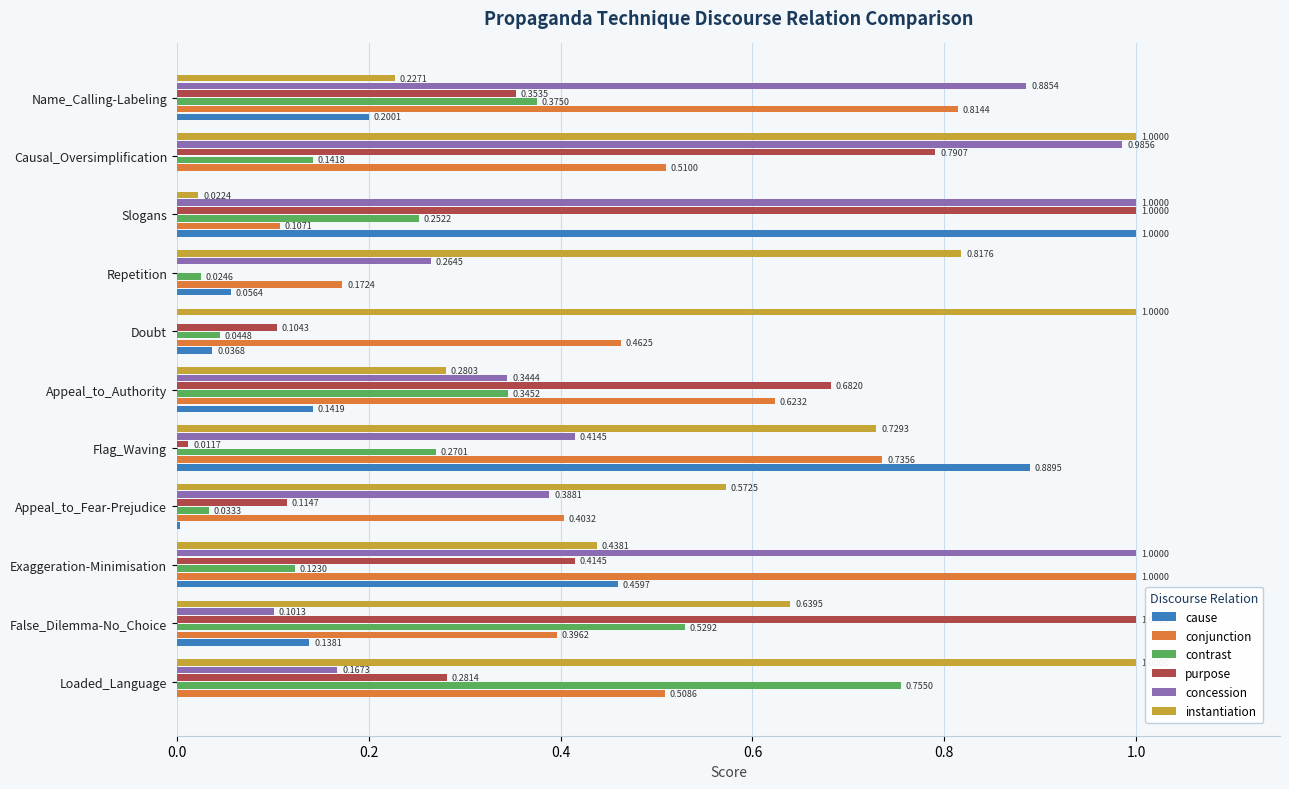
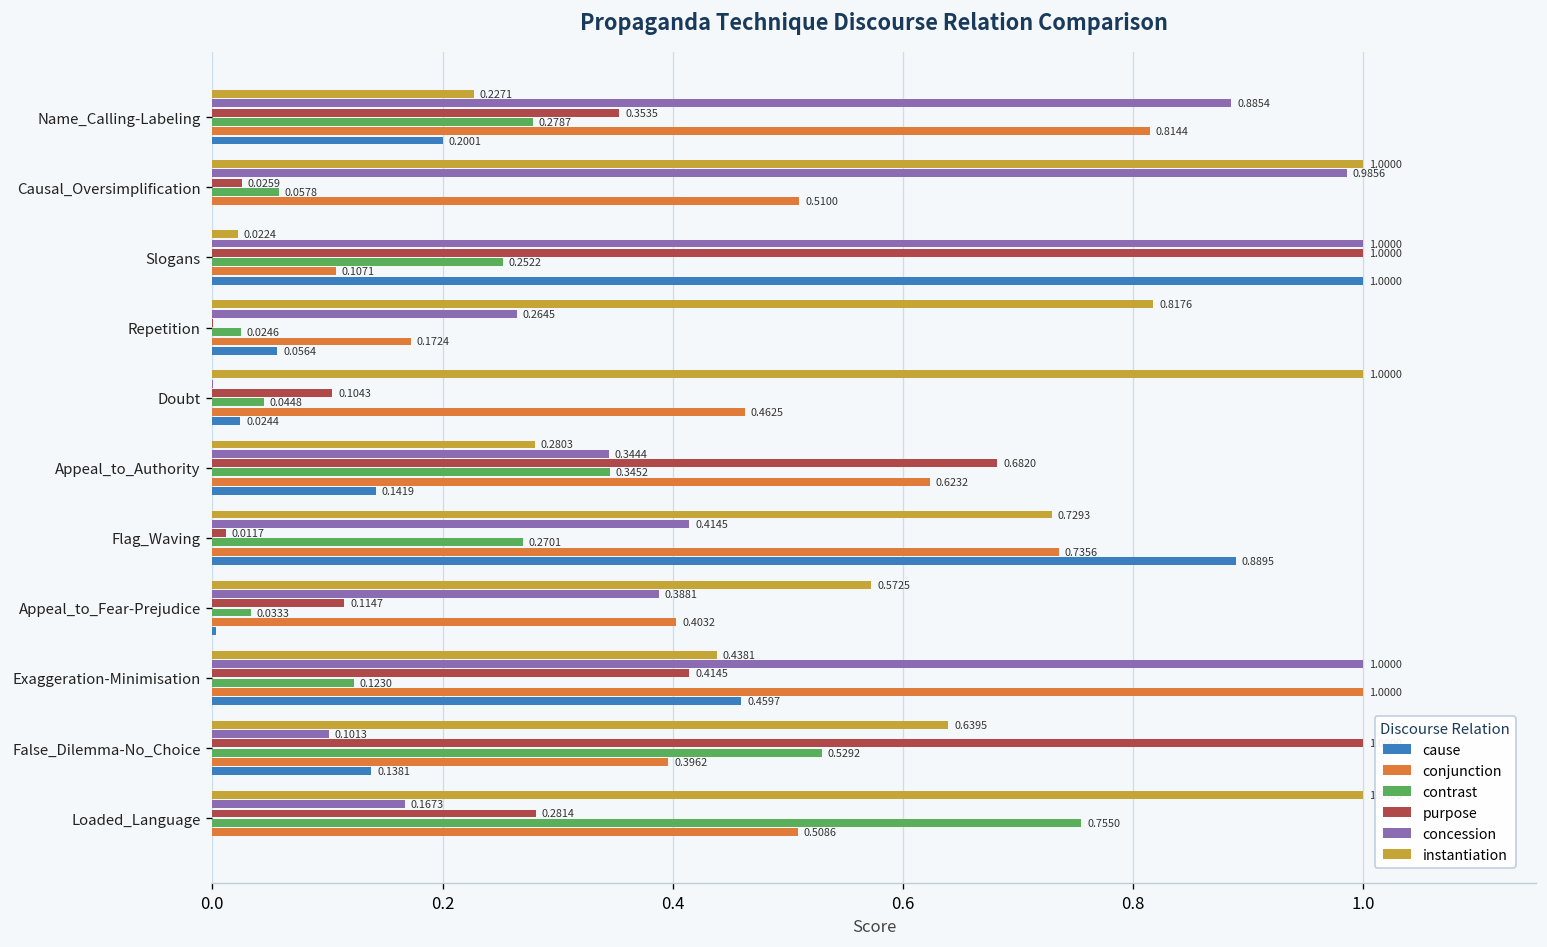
contrast, Name_Calling-Labeling: 0.3750 -> 0.2787
purpose, Causal_Oversimplification: 0.7907 -> 0.0259
contrast, Causal_Oversimplification: 0.1418 -> 0.0578
cause, Doubt: 0.0368 -> 0.0244
